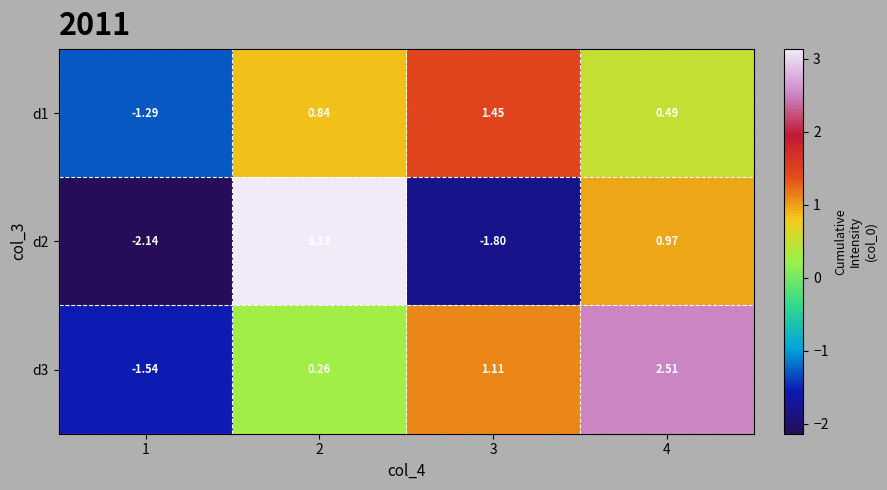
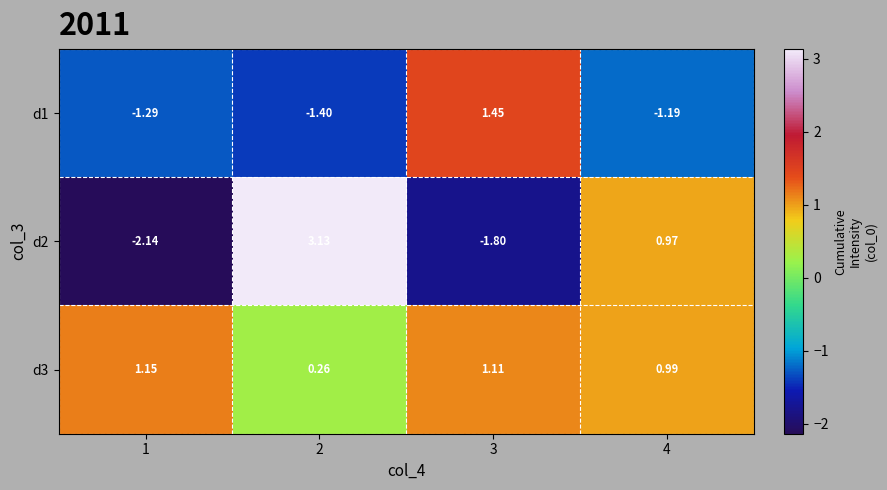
d1, 2: 0.84 -> -1.40
d1, 4: 0.49 -> -1.19
d3, 1: -1.54 -> 1.15
d3, 4: 2.51 -> 0.99
